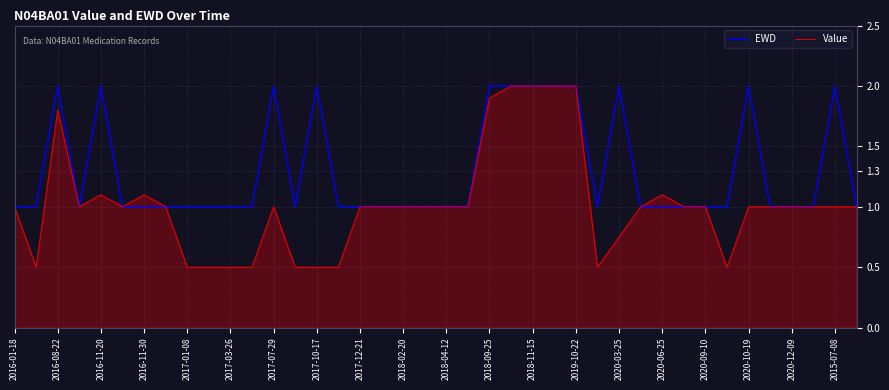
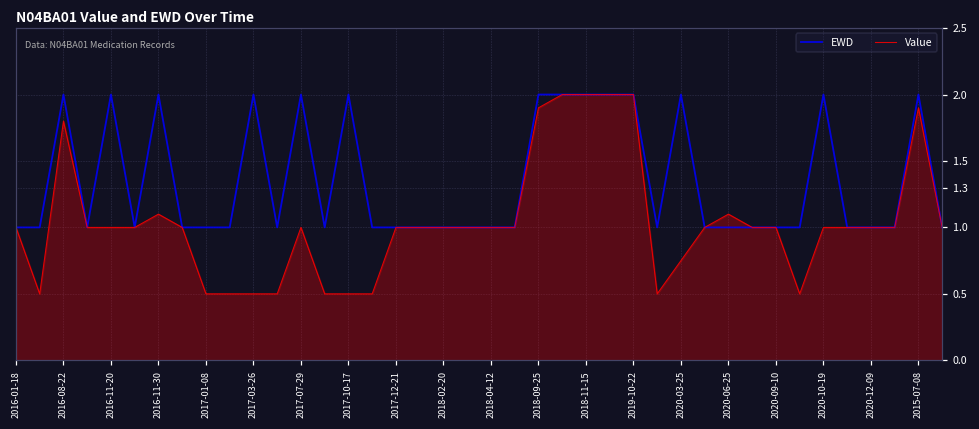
Value, 2016-11-20: 1.1 -> 1.0
EWD, 2016-11-30: 1 -> 2
EWD, 2017-03-26: 1 -> 2
Value, 2015-07-08: 1.0 -> 1.9
